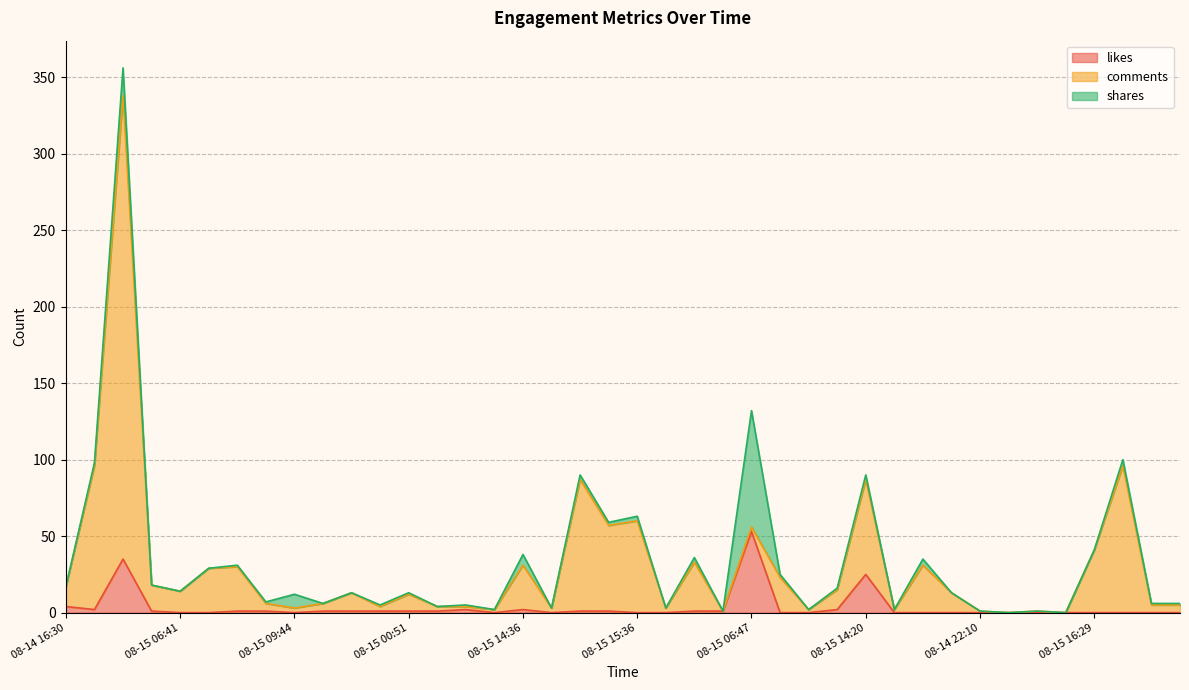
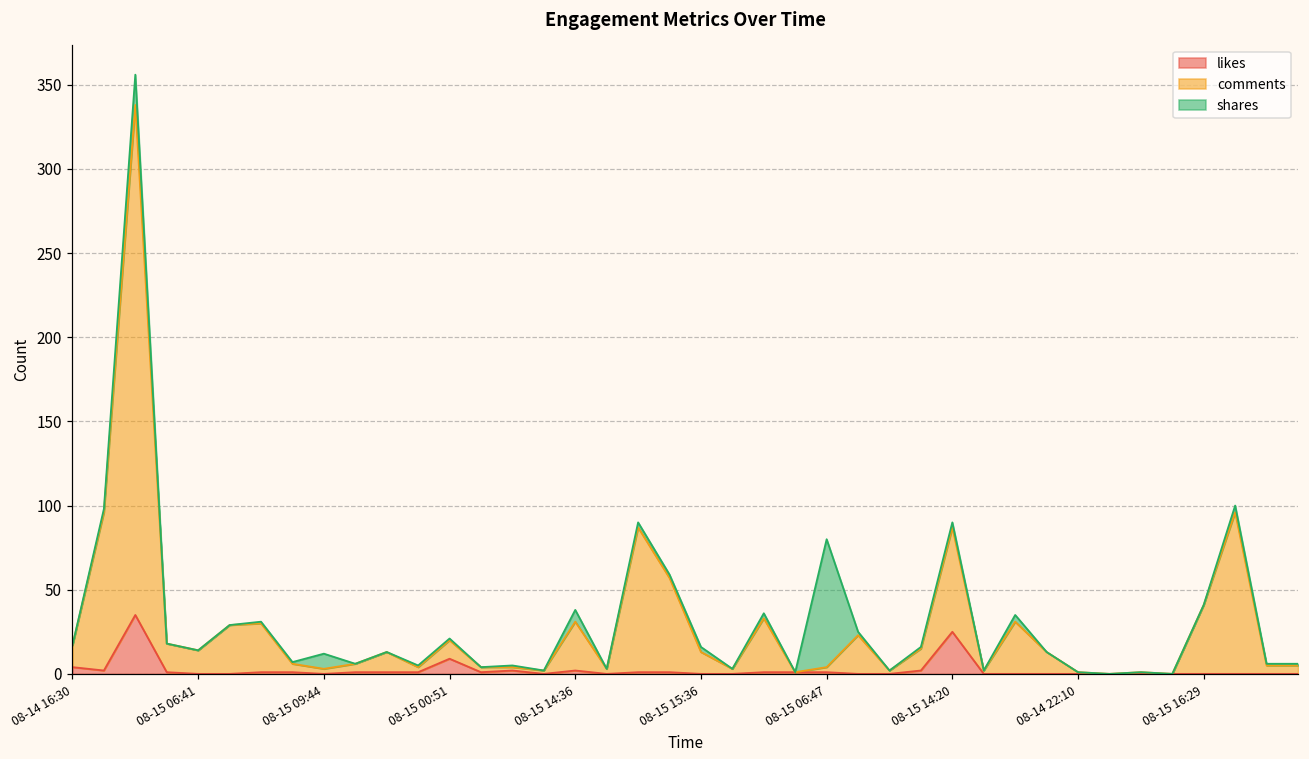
likes, 08-15 00:51: 1 -> 9
comments, 08-15 15:36: 60 -> 13
likes, 08-15 06:47: 53 -> 1
